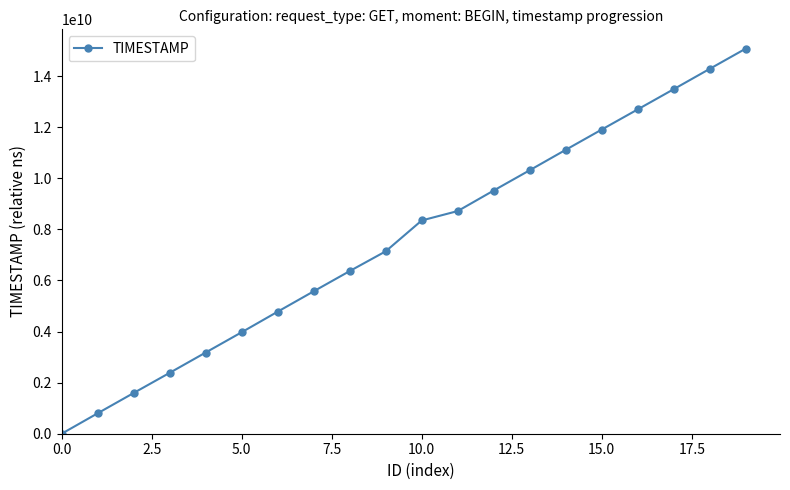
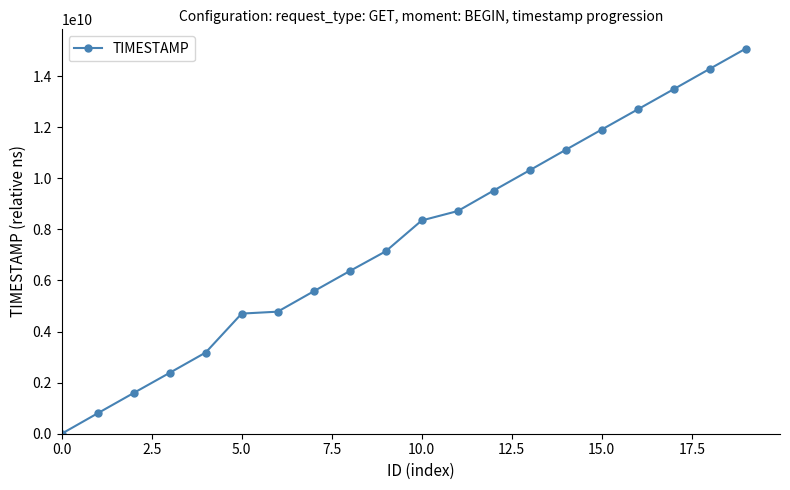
5.0: 4000000000 -> 4700000000
